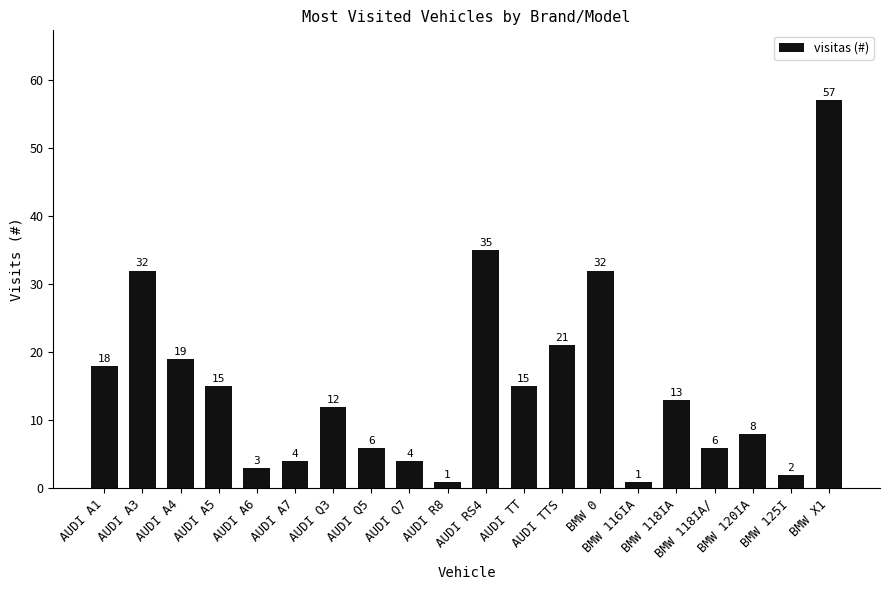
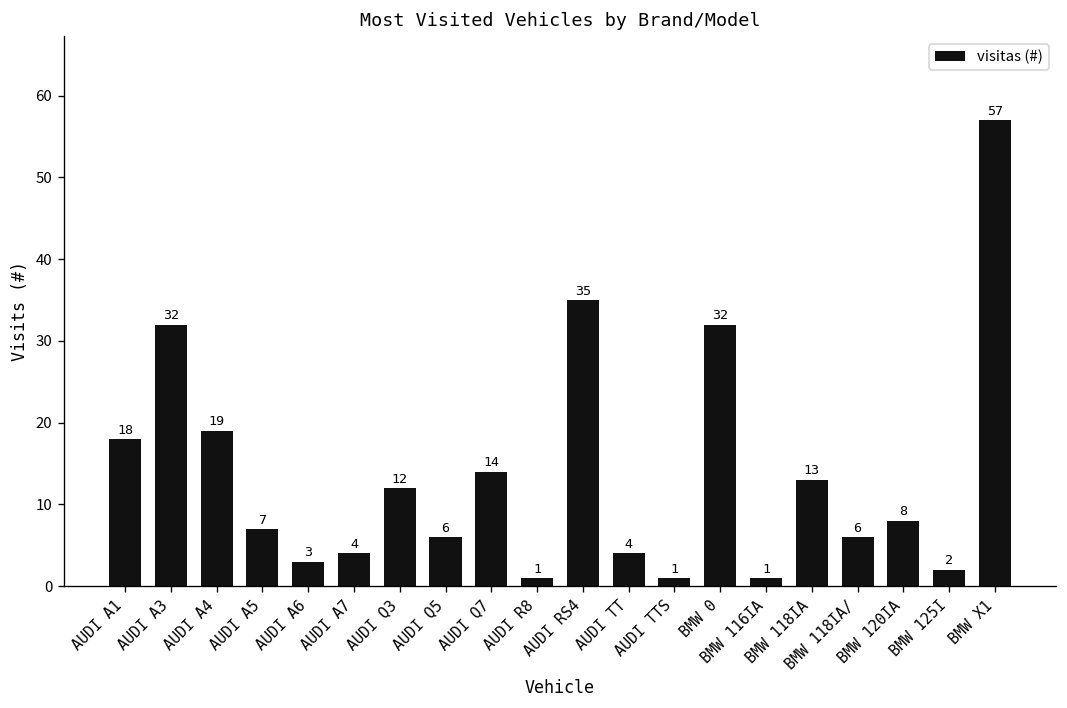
AUDI A5: 15 -> 7
AUDI Q7: 4 -> 14
AUDI TT: 15 -> 4
AUDI TTS: 21 -> 1
